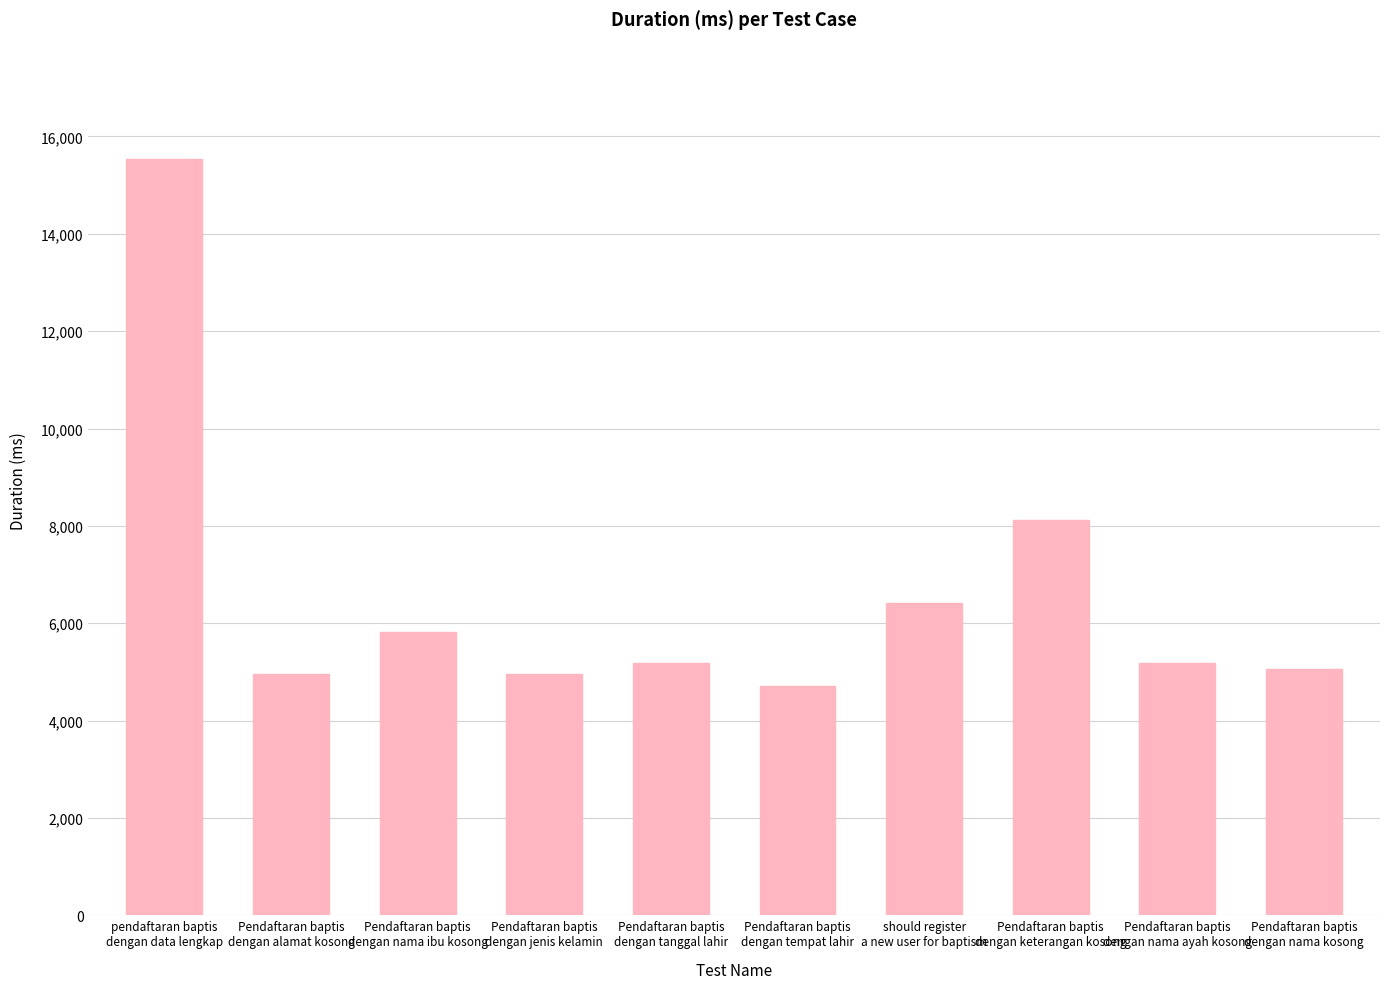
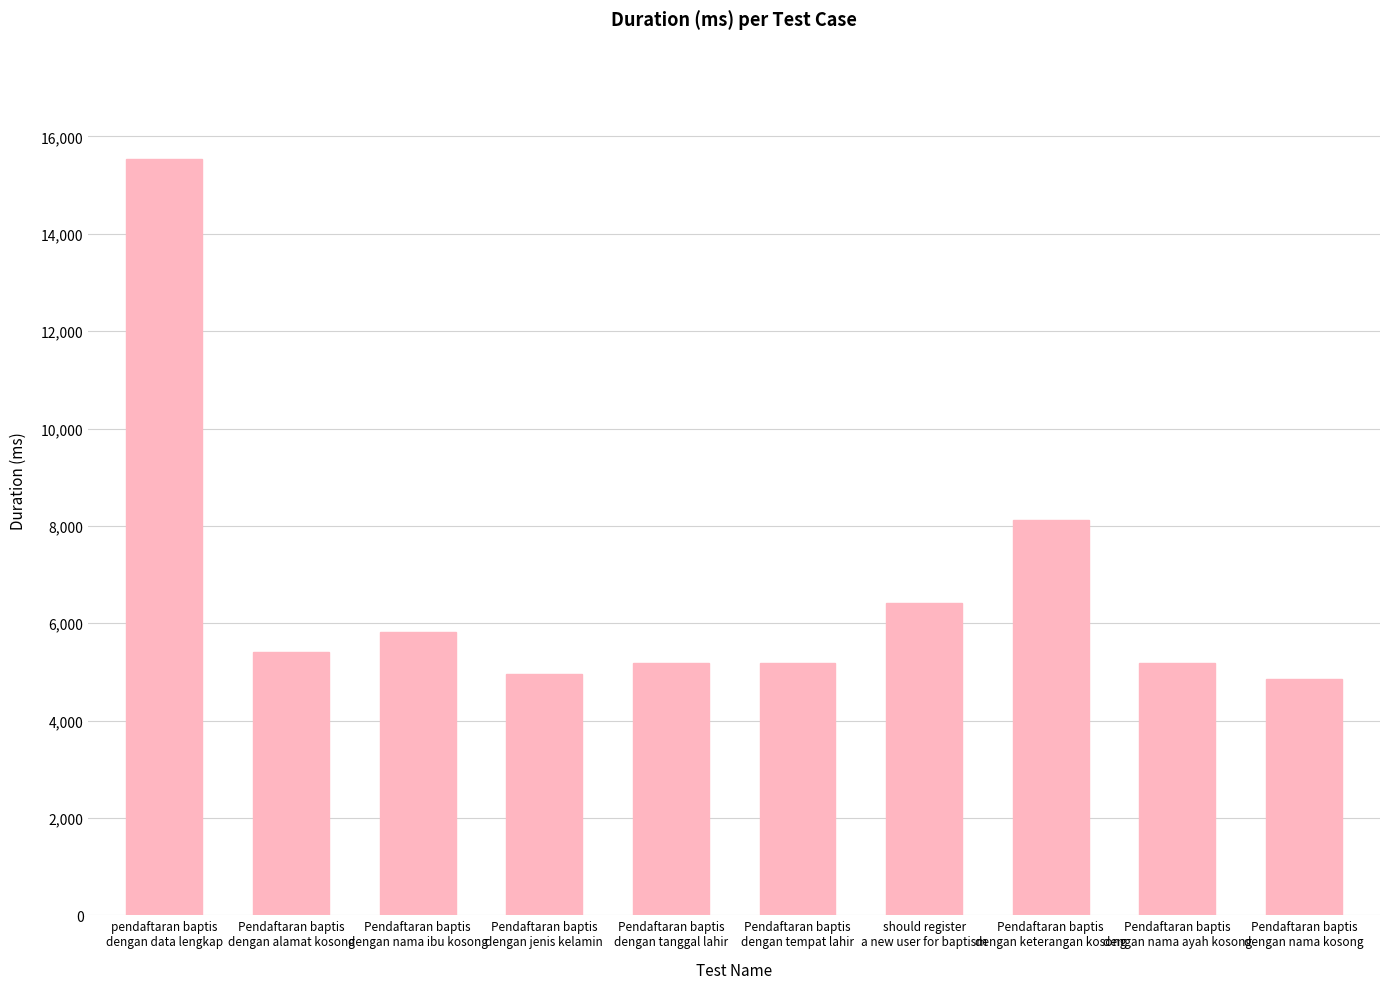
Pendaftaran baptis dengan alamat kosong: 5,000 -> 5,400
Pendaftaran baptis dengan tempat lahir: 4,700 -> 5,200
Pendaftaran baptis dengan nama kosong: 5,100 -> 4,900
